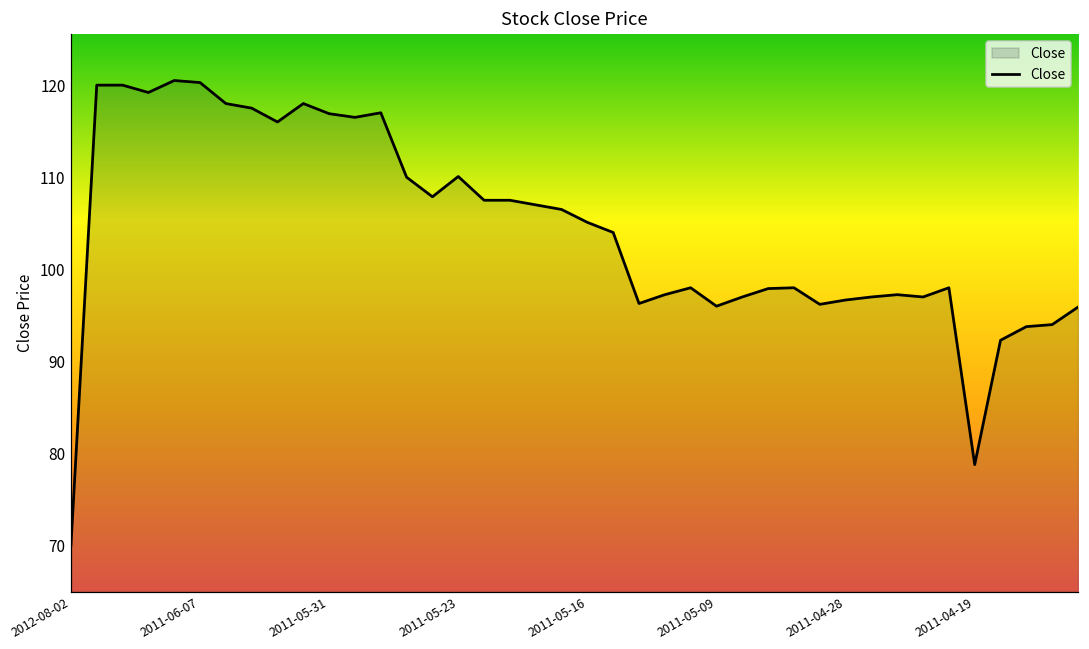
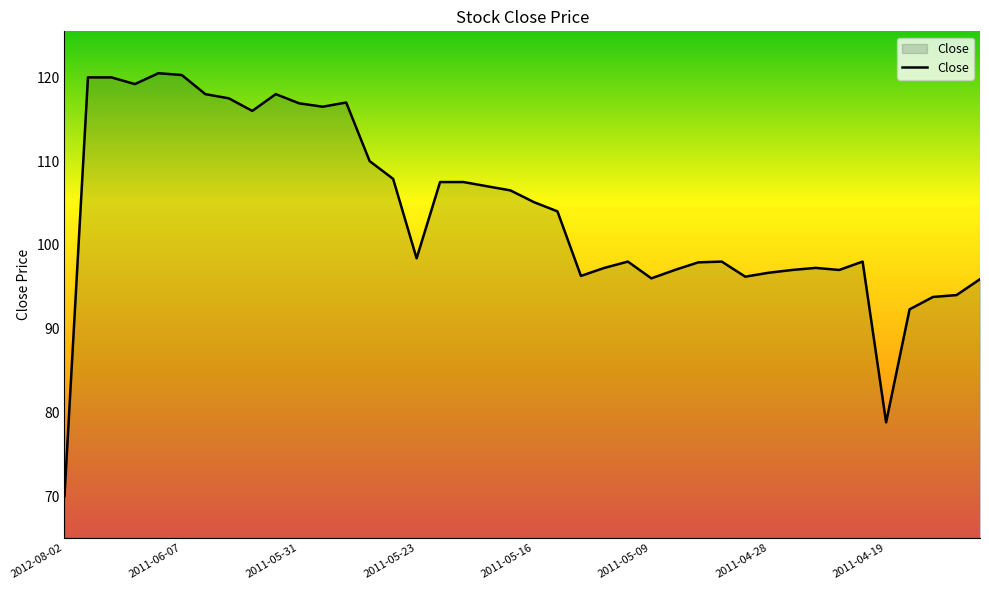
2011-05-23: 110 -> 98
